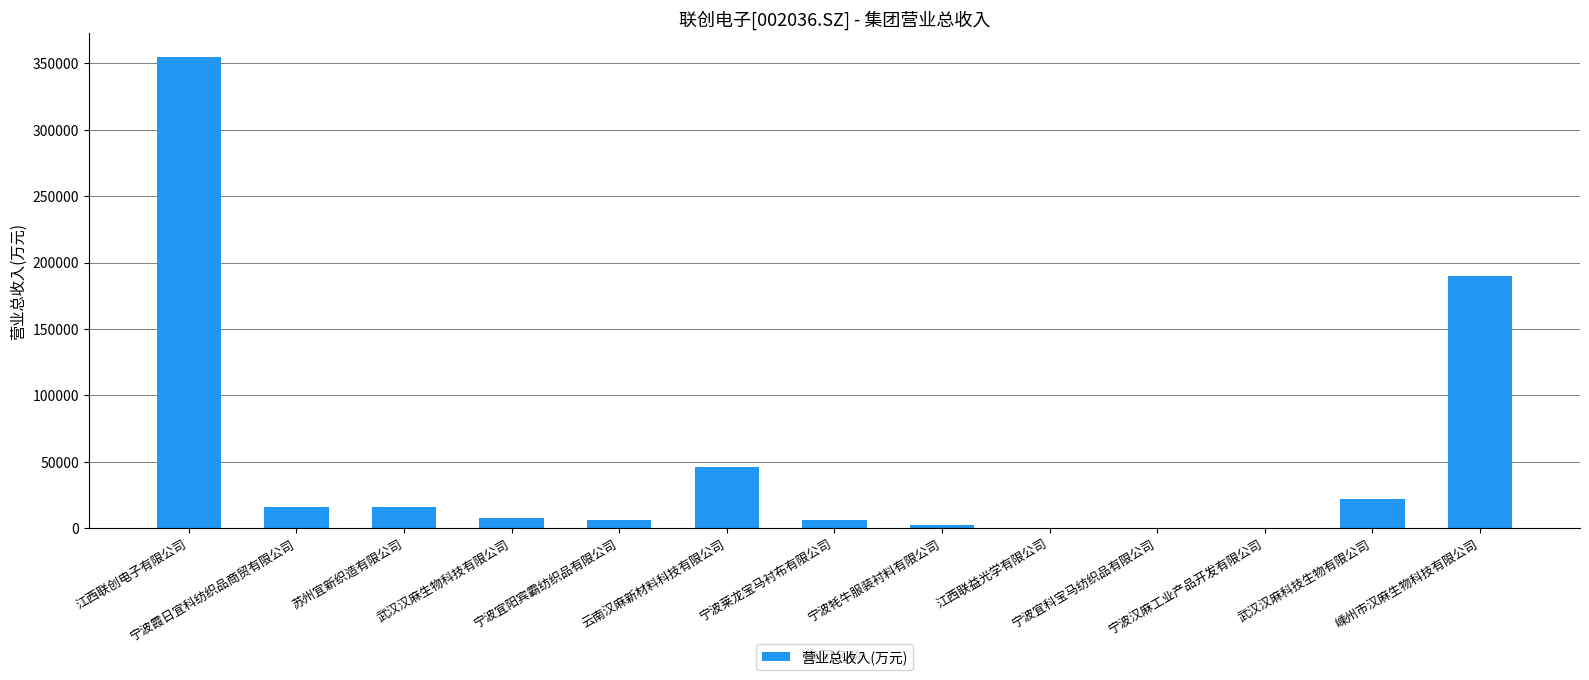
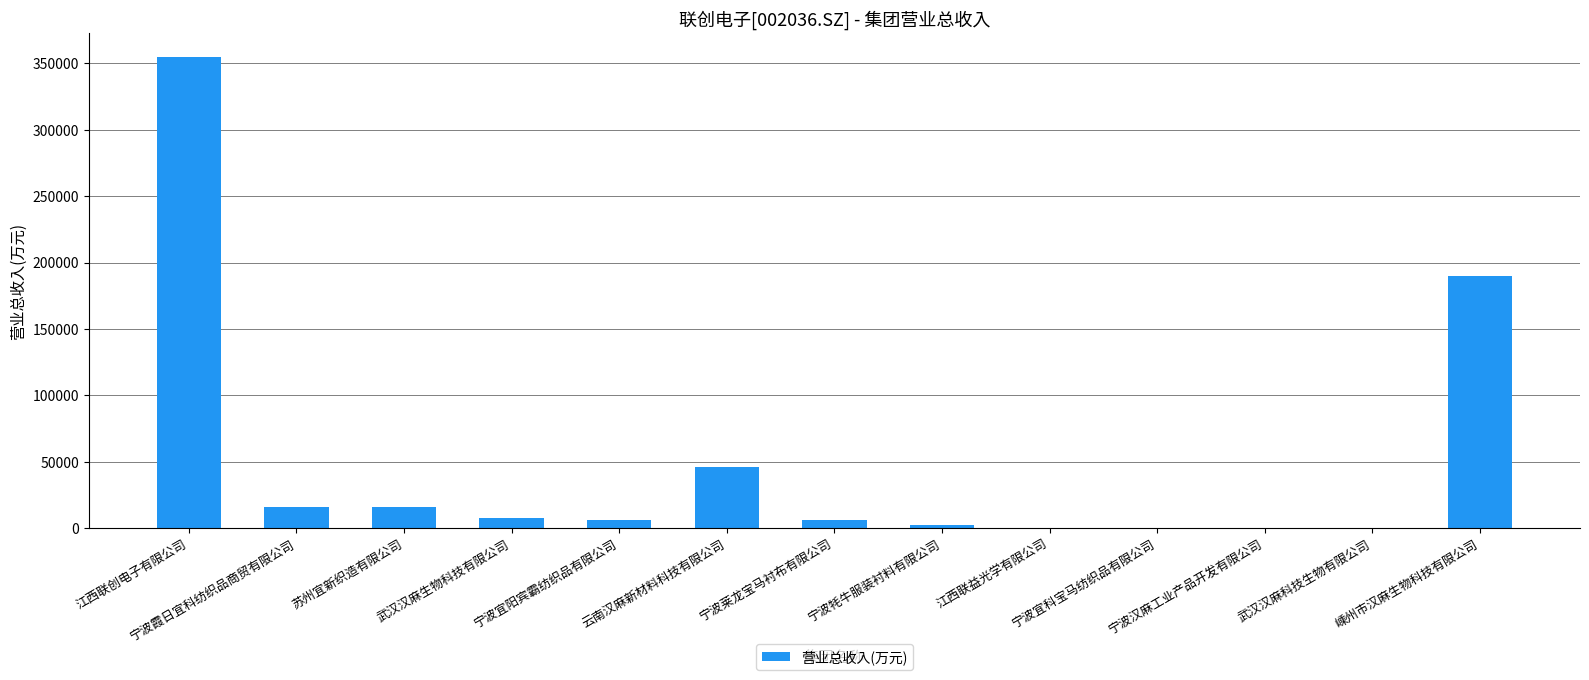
武汉汉麻科技生物有限公司: 22000 -> 0
